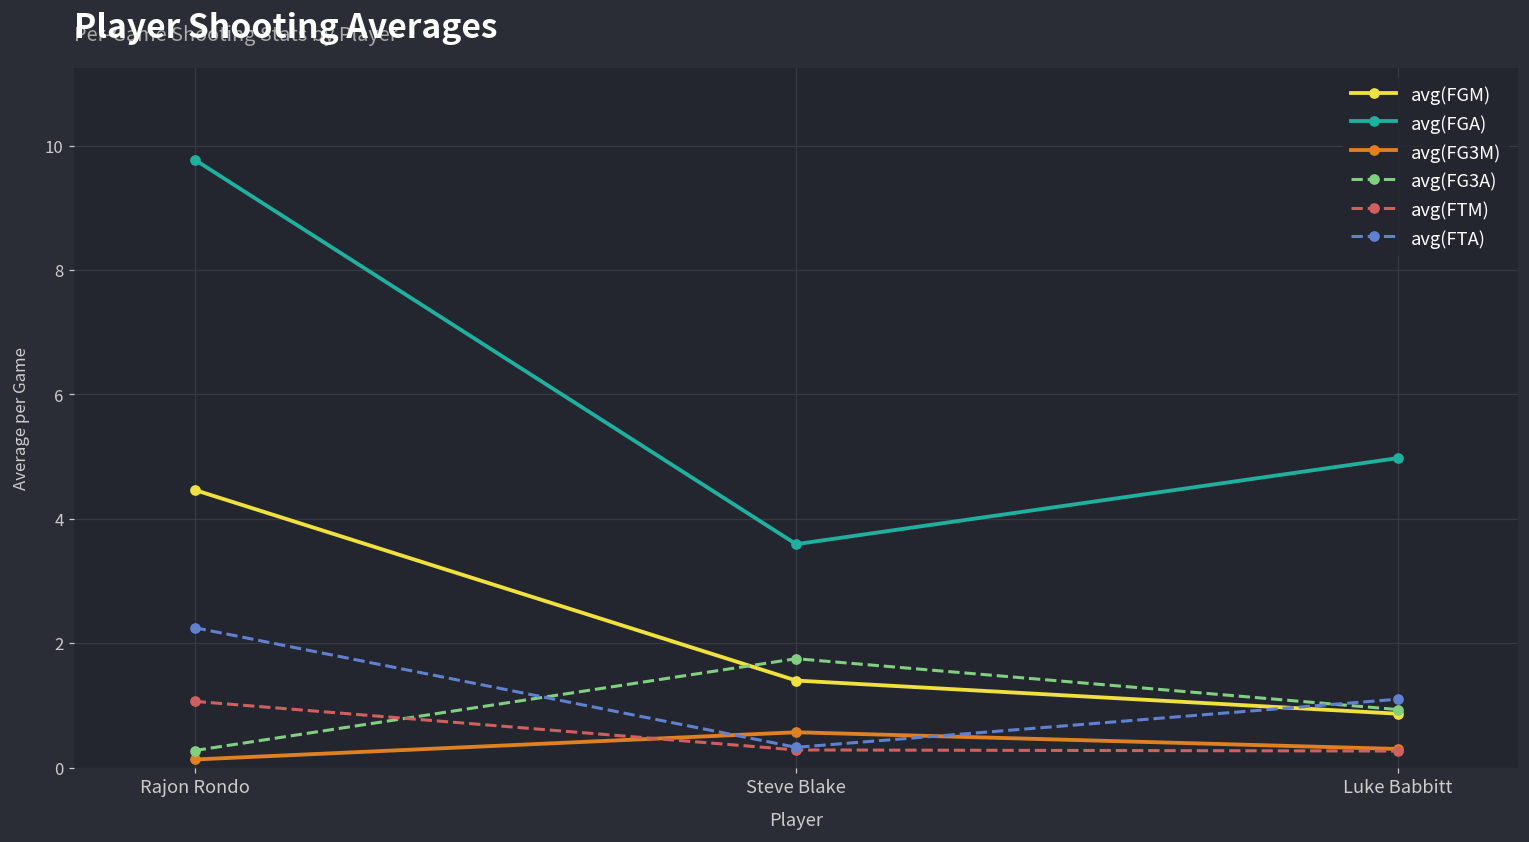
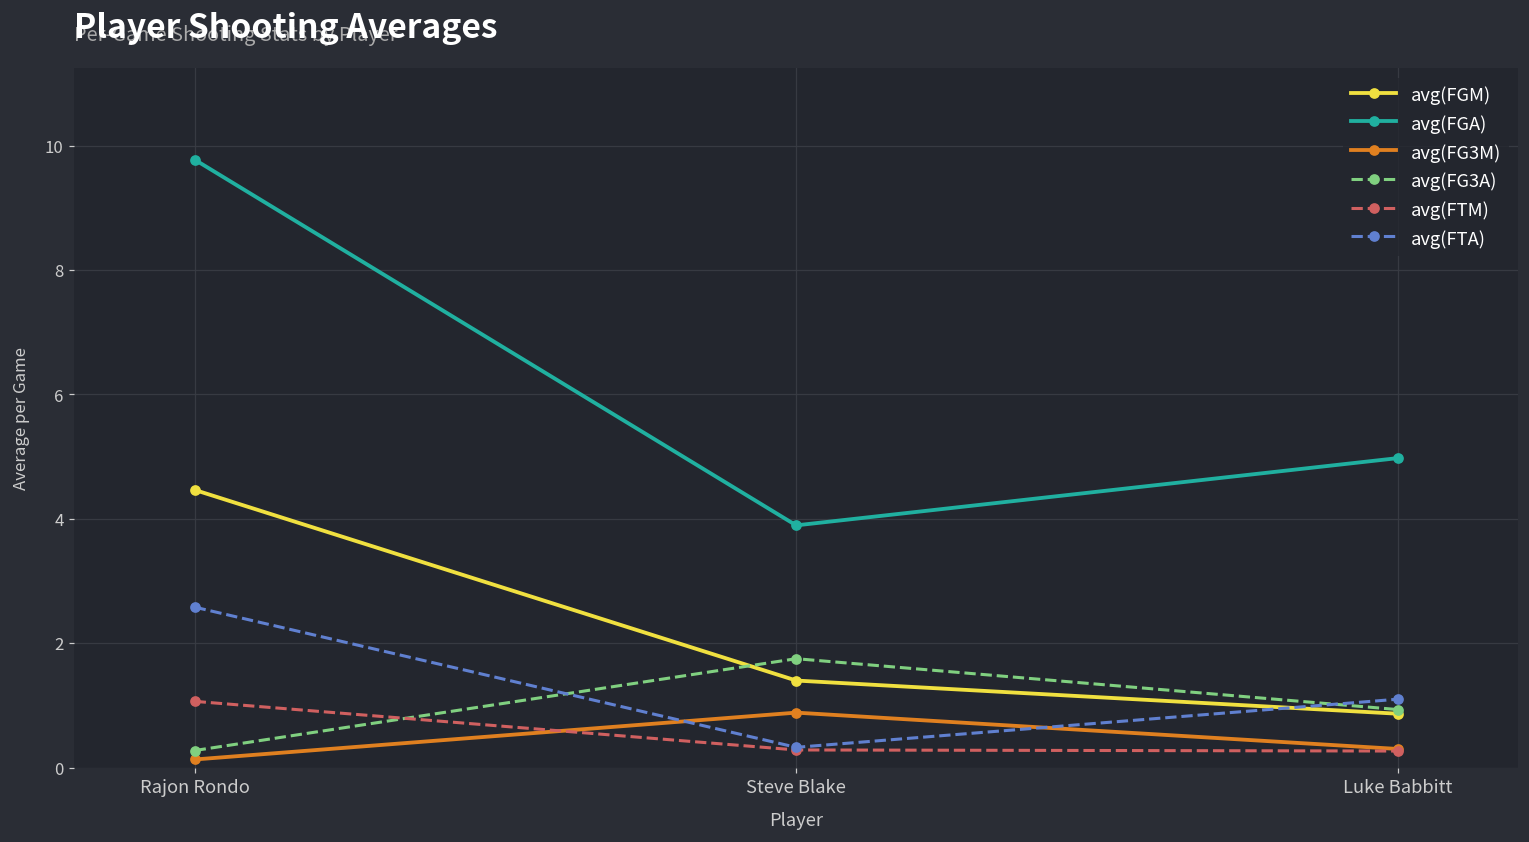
avg(FTA), Rajon Rondo: 2.3 -> 2.6
avg(FGA), Steve Blake: 3.6 -> 3.9
avg(FG3M), Steve Blake: 0.6 -> 0.9
